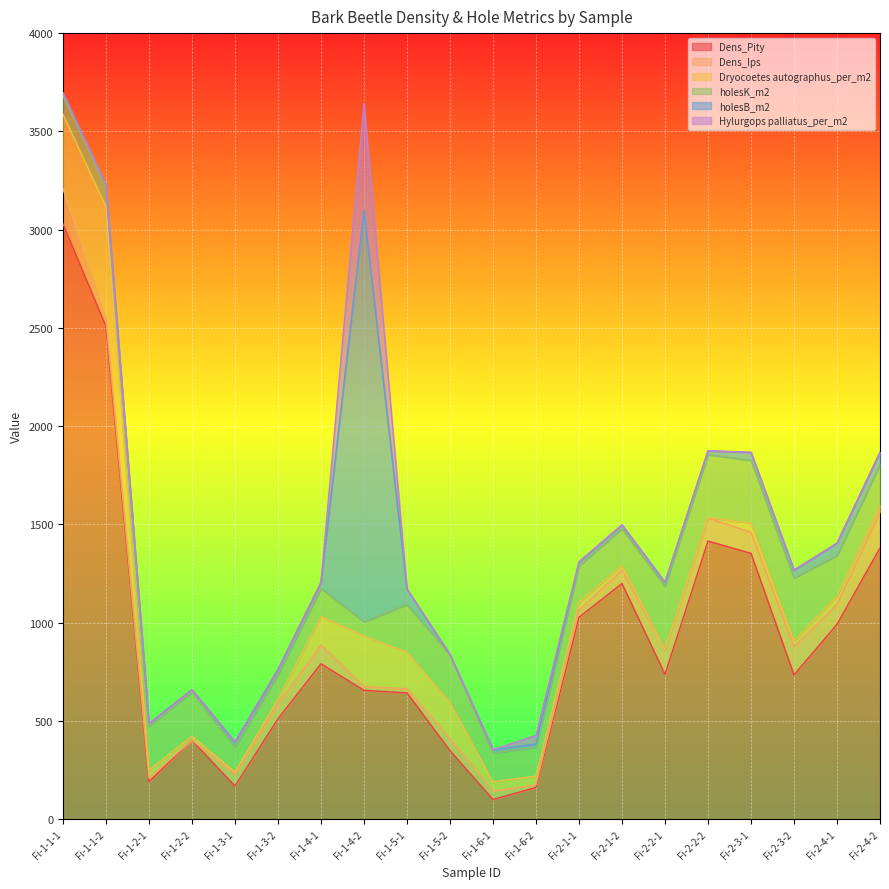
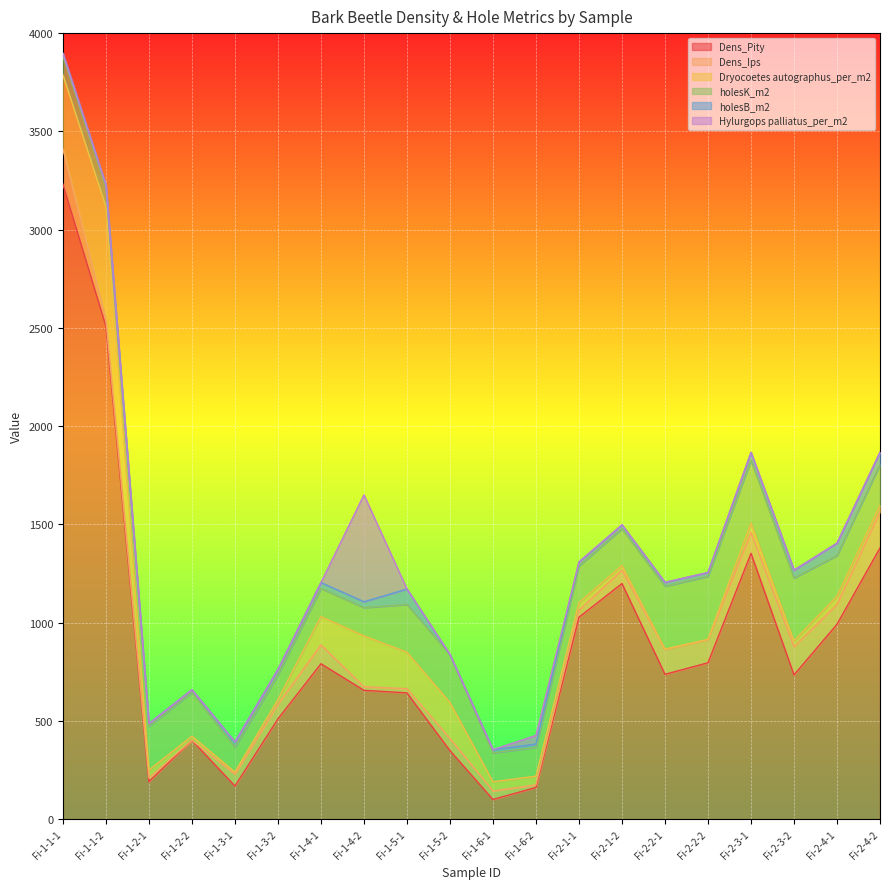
Dens_Pity, Fi-1-1-1: 3030 -> 3230
holesK_m2, Fi-1-4-2: 70 -> 140
holesB_m2, Fi-1-4-2: 2090 -> 30
Dens_Pity, Fi-2-2-2: 1420 -> 800
